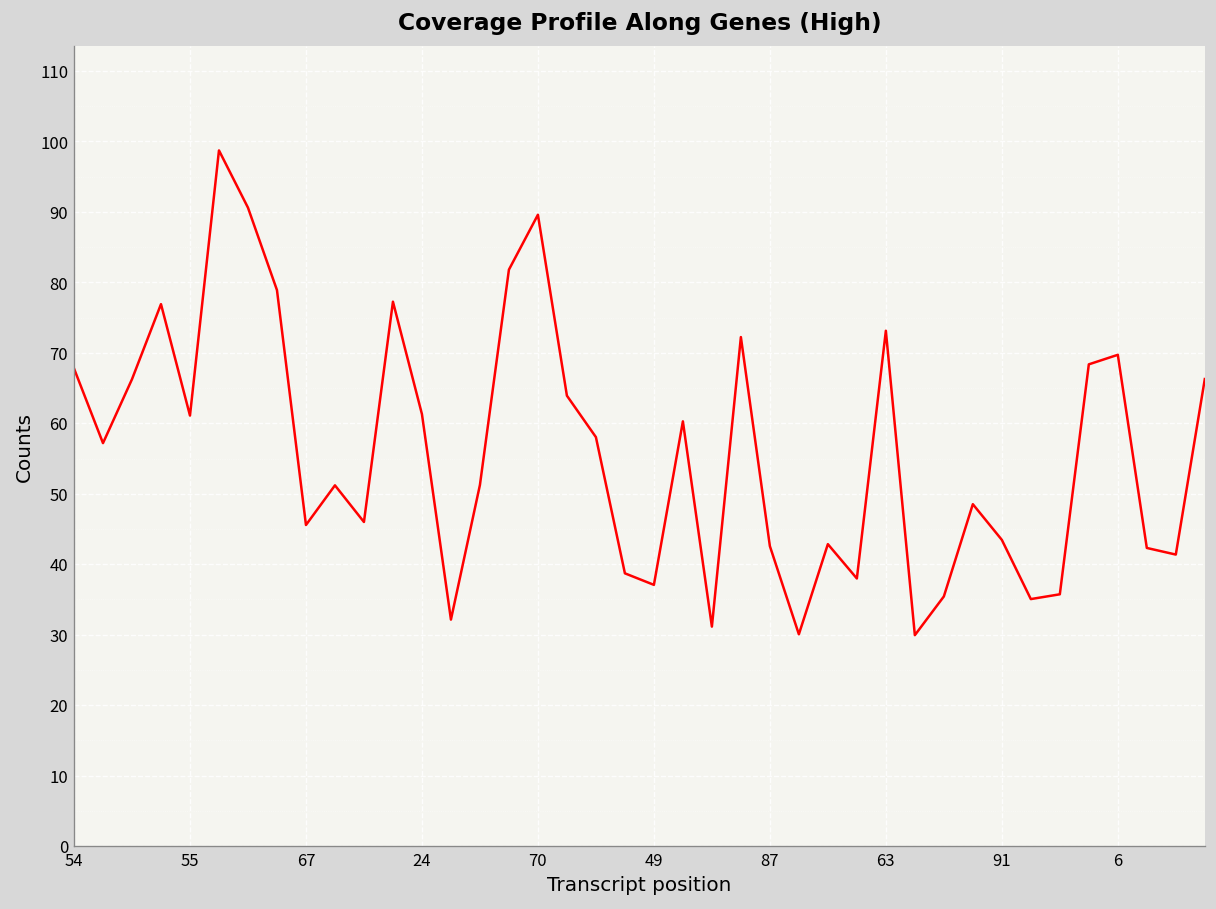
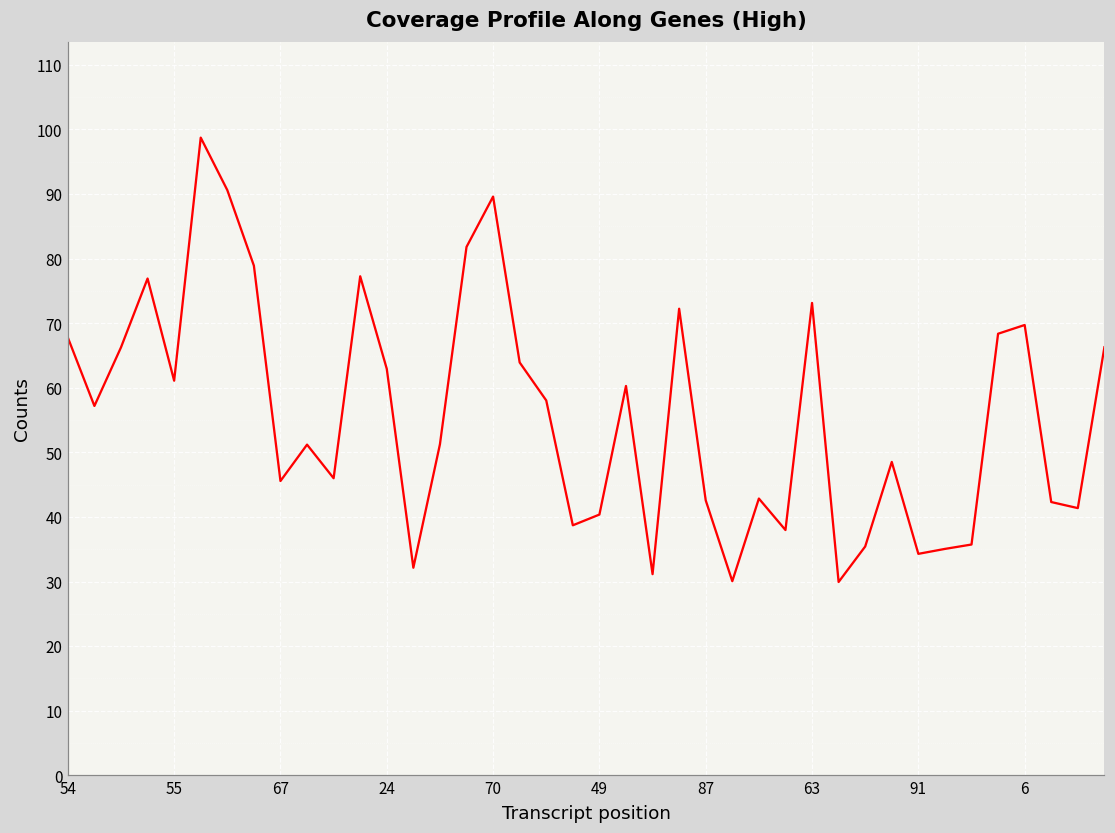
24: 61 -> 63
49: 37 -> 40
91: 43 -> 34
